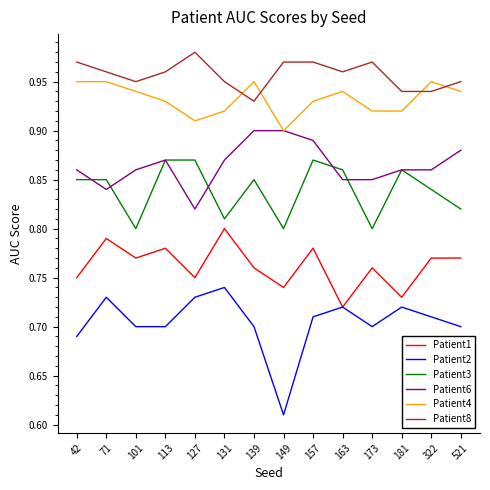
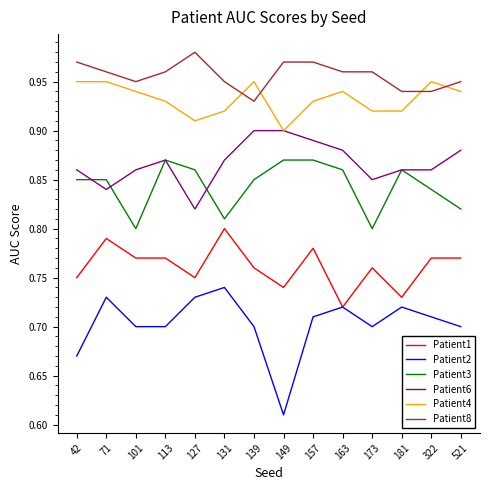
Patient2, 42: 0.69 -> 0.67
Patient1, 113: 0.78 -> 0.77
Patient3, 127: 0.87 -> 0.86
Patient3, 149: 0.80 -> 0.87
Patient6, 163: 0.85 -> 0.88
Patient8, 173: 0.97 -> 0.96
